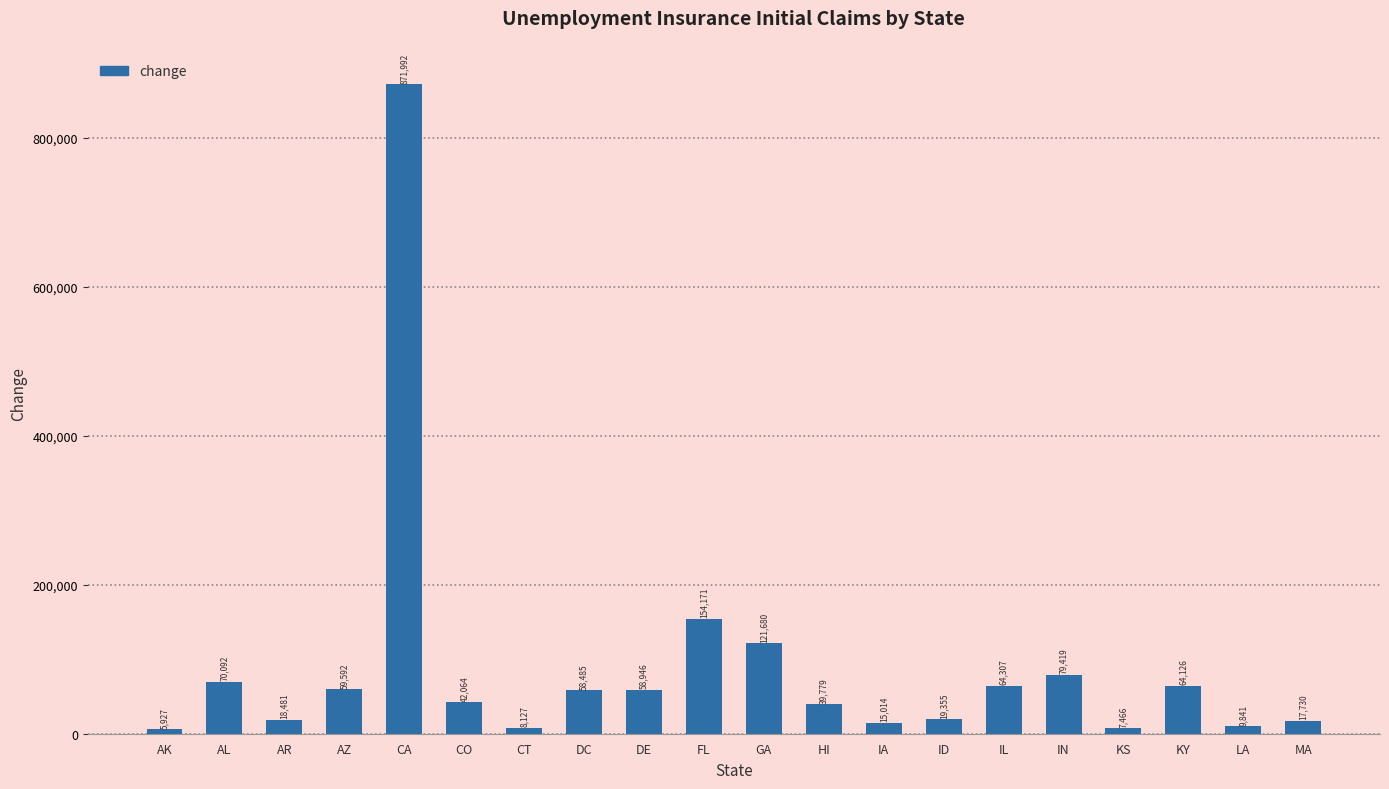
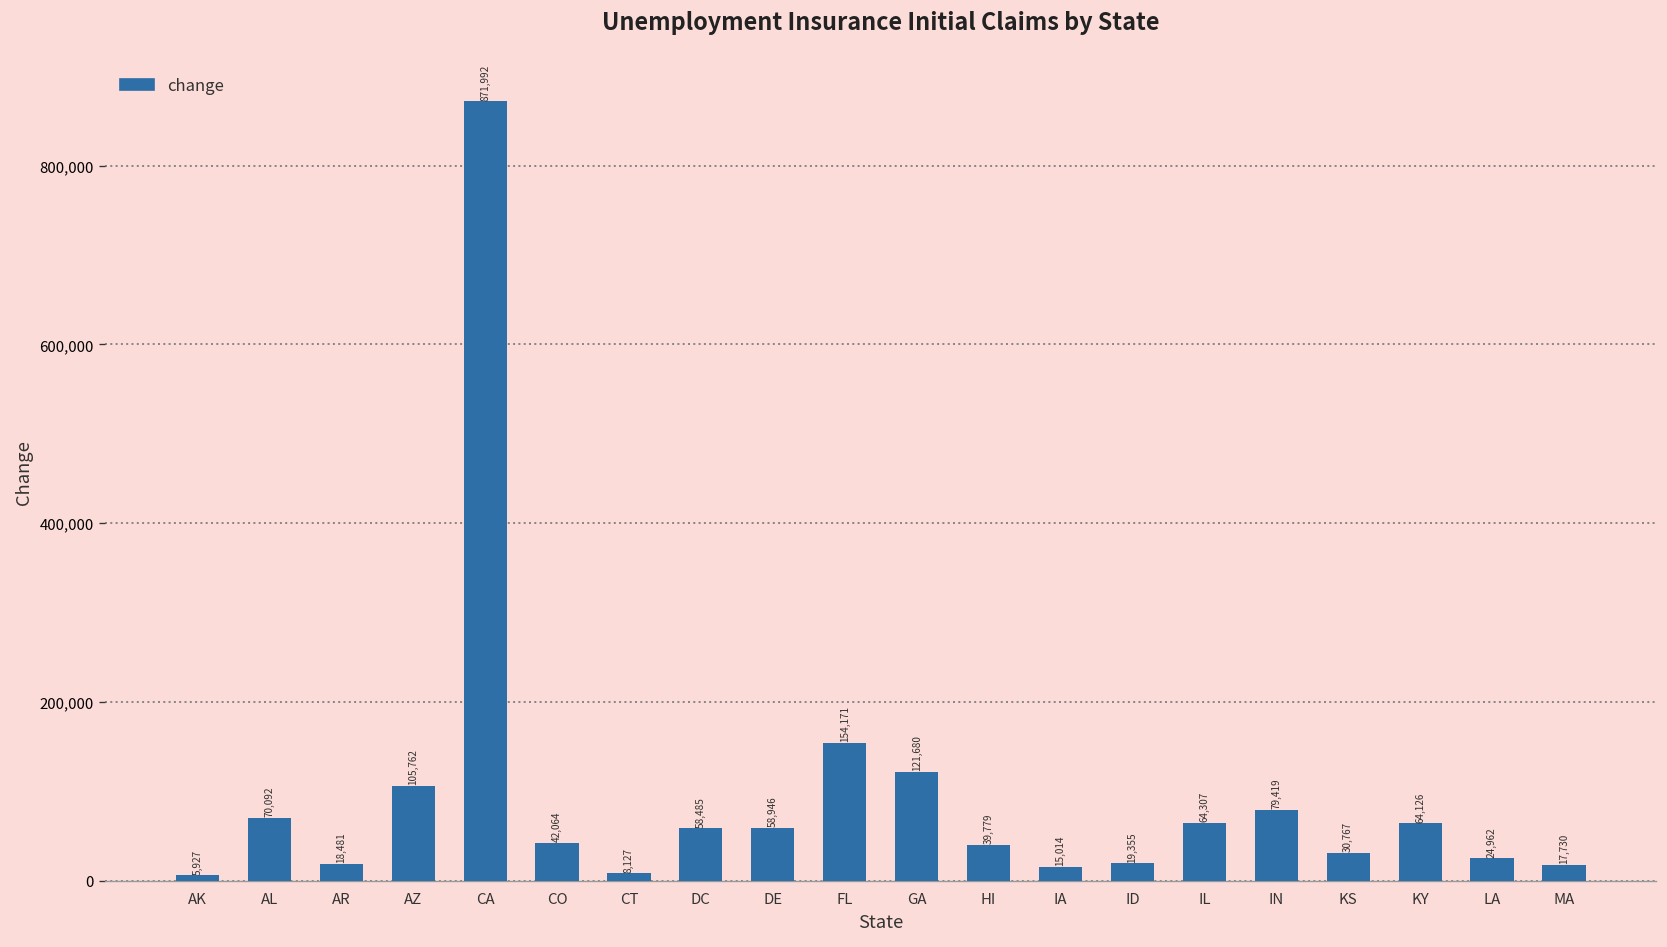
AZ: 59,592 -> 105,762
KS: 7,466 -> 30,767
LA: 9,841 -> 24,962
